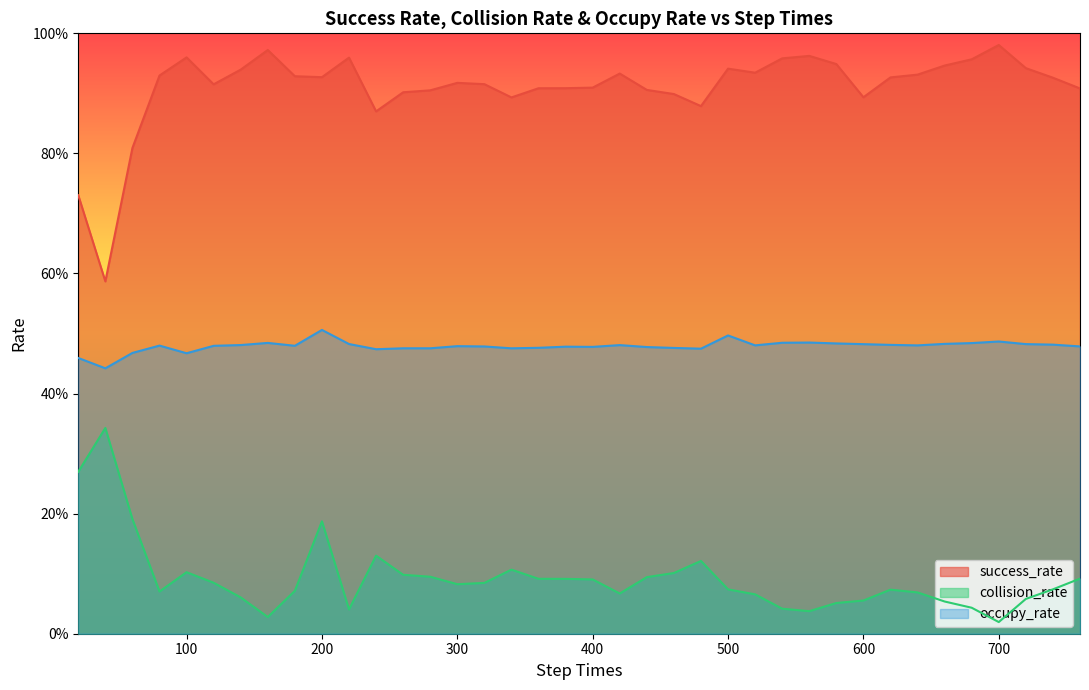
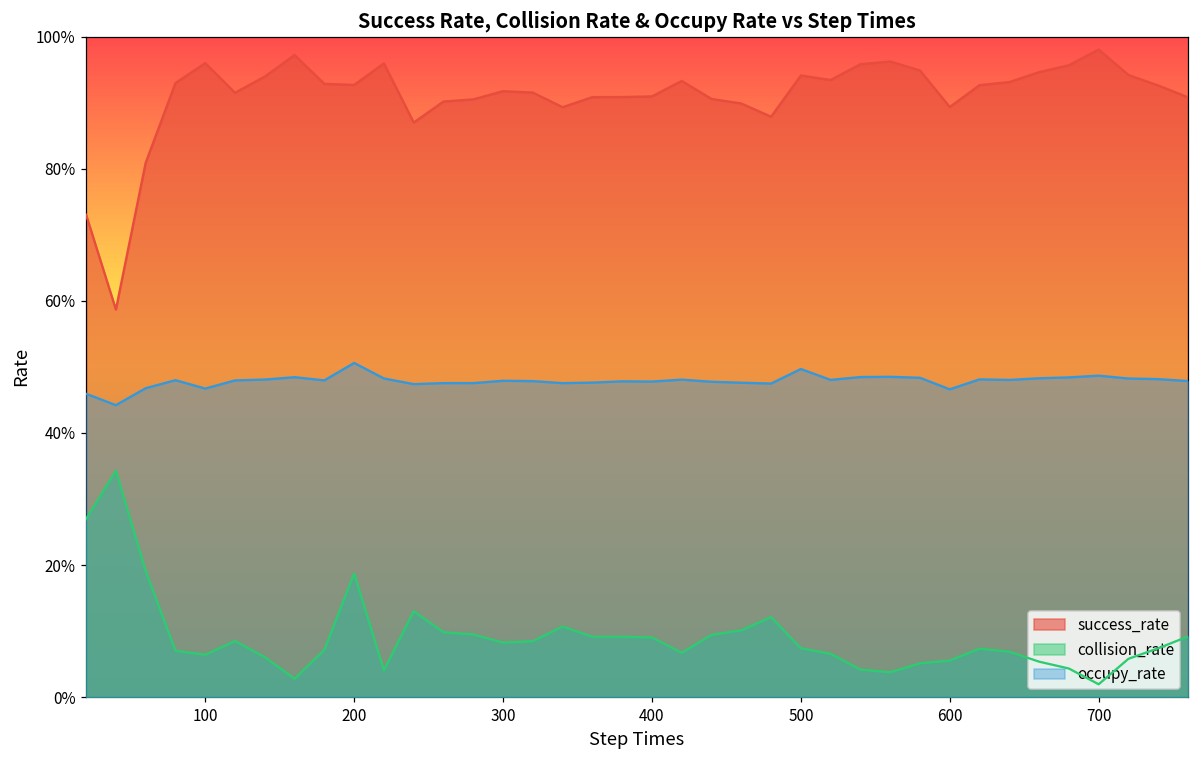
collision_rate, 100: 10% -> 6%
occupy_rate, 600: 48% -> 47%
